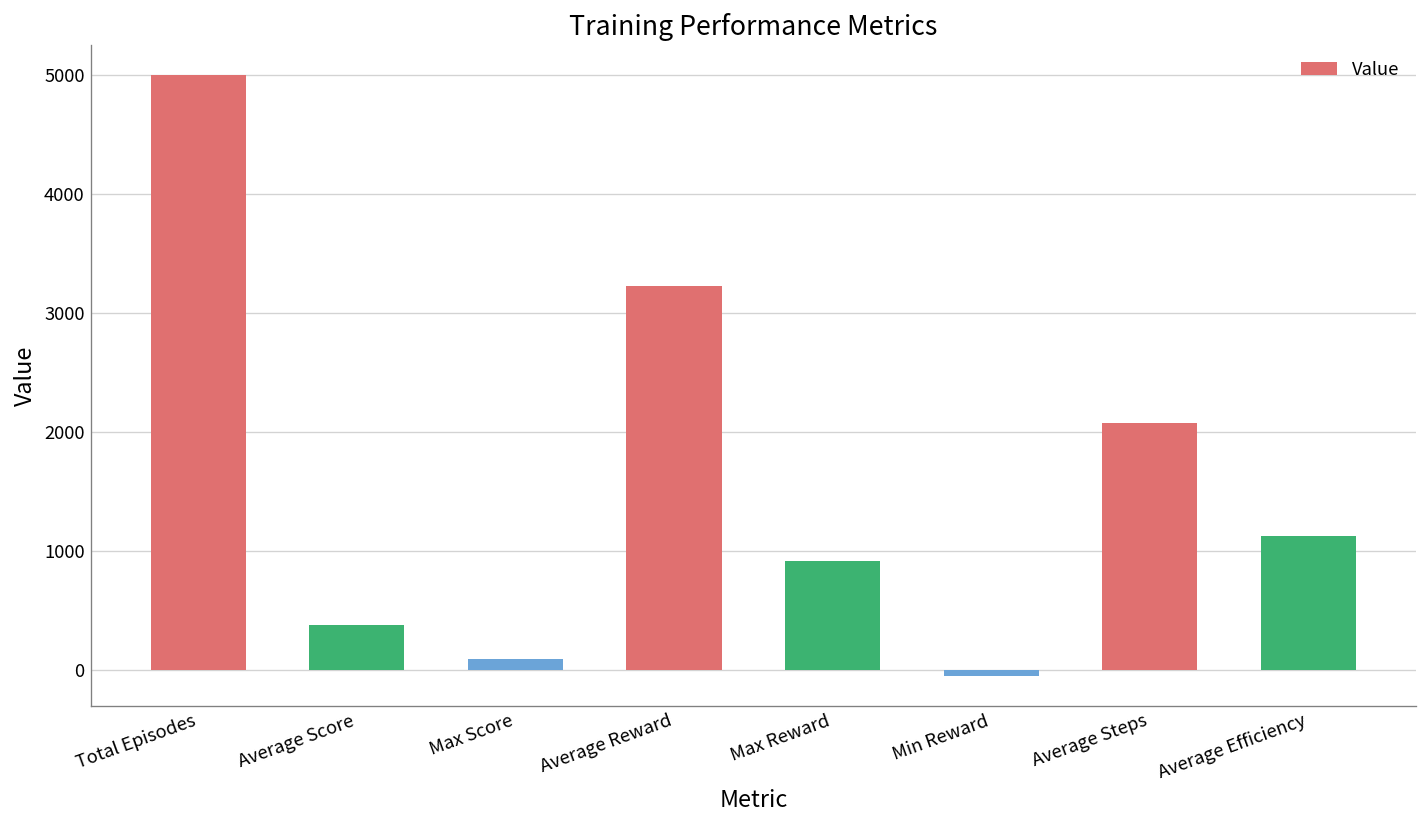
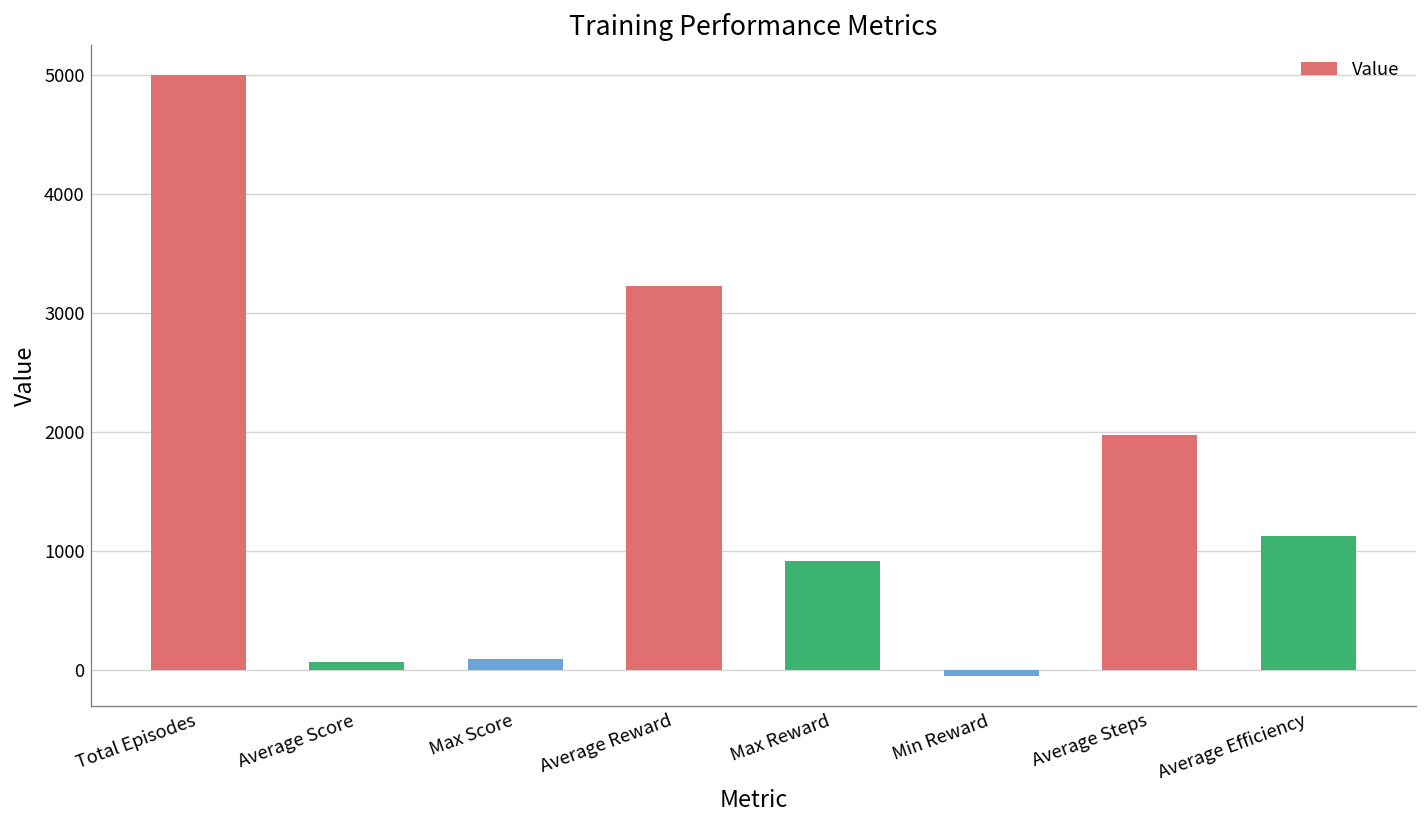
Average Score: 400 -> 100
Average Steps: 2100 -> 2000
